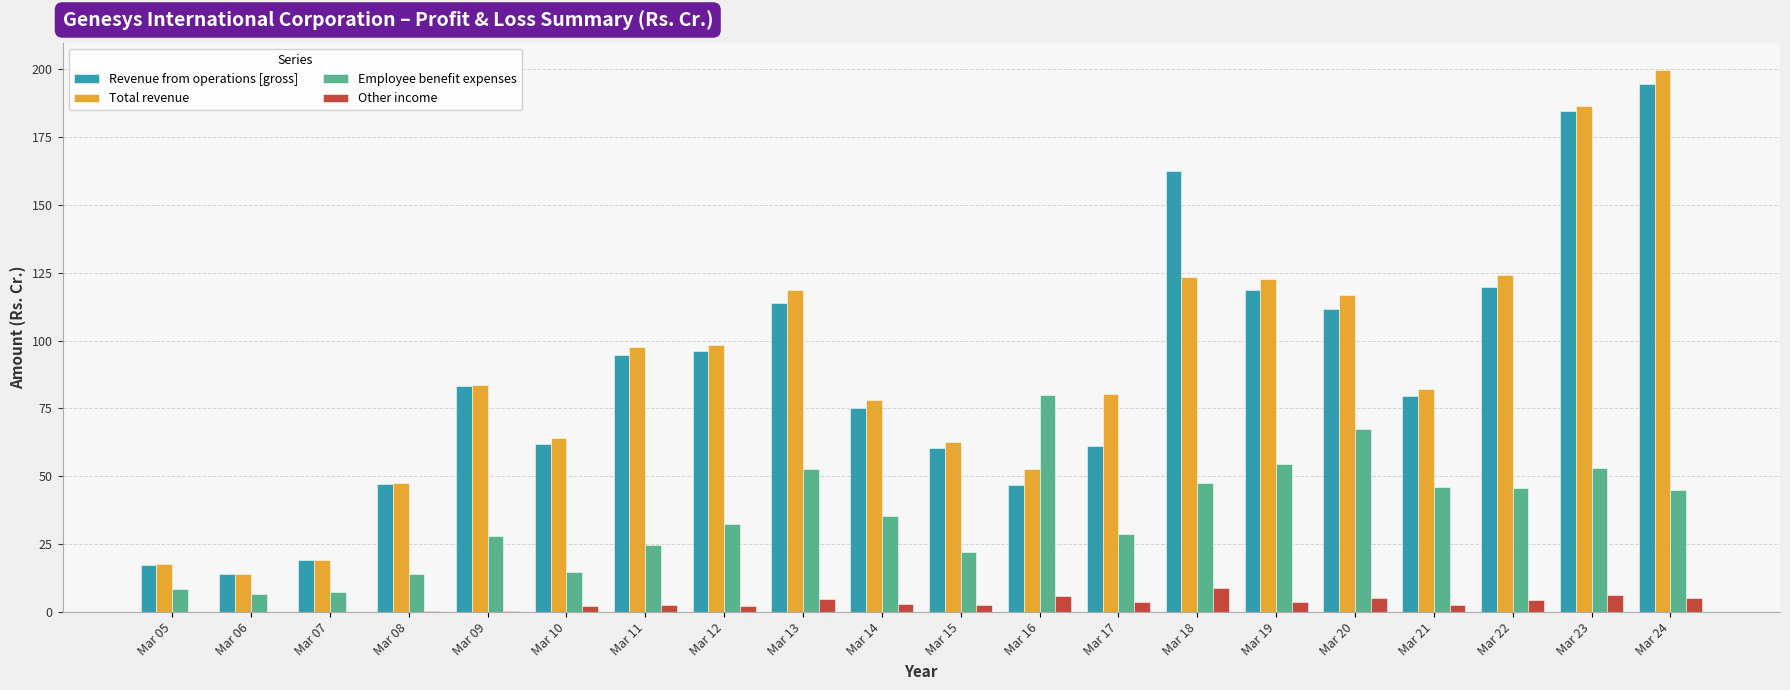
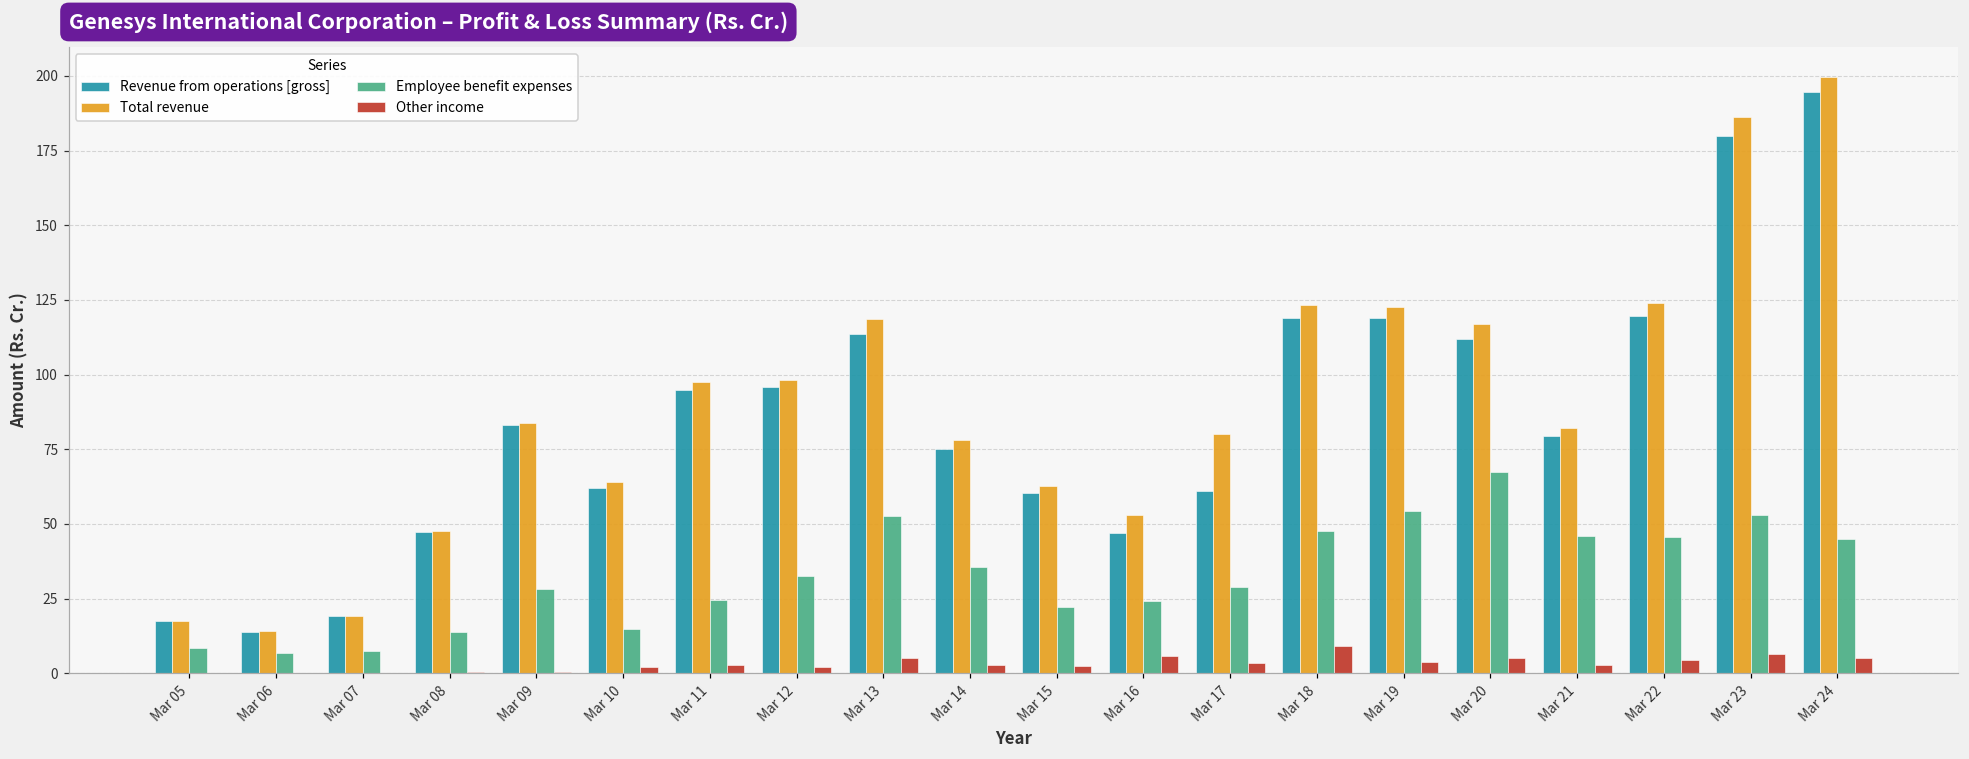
Employee benefit expenses, Mar 16: 80 -> 24
Revenue from operations [gross], Mar 18: 162 -> 119
Revenue from operations [gross], Mar 23: 184 -> 180
